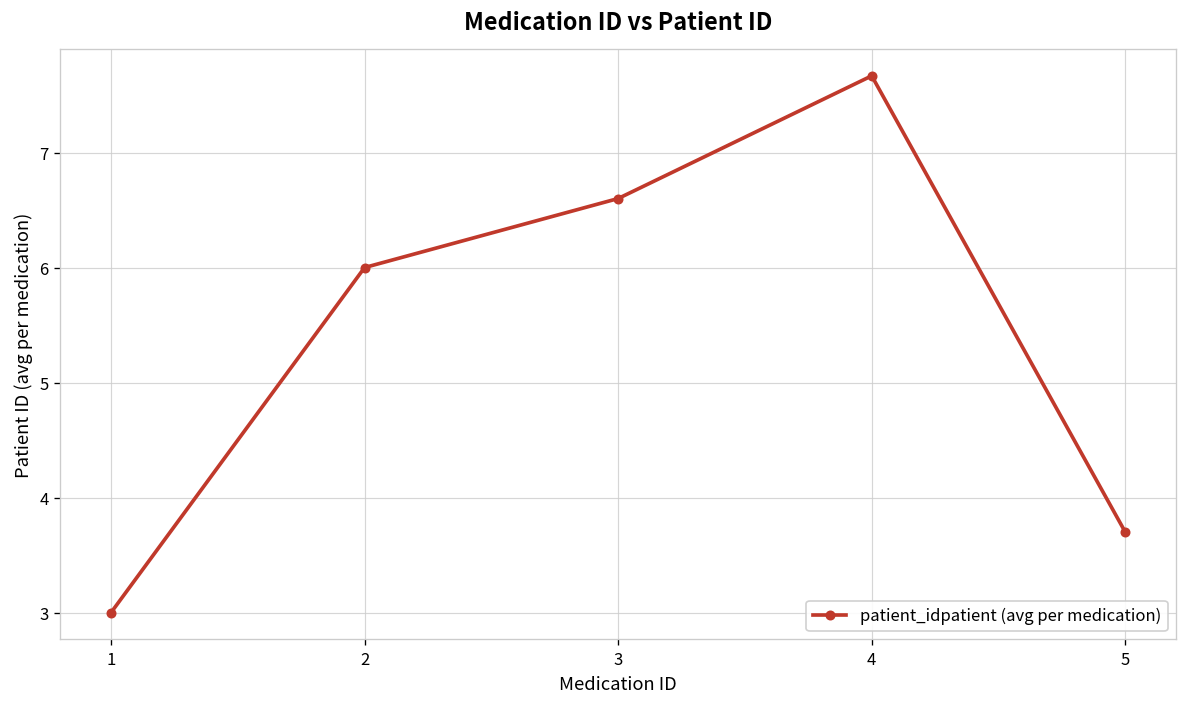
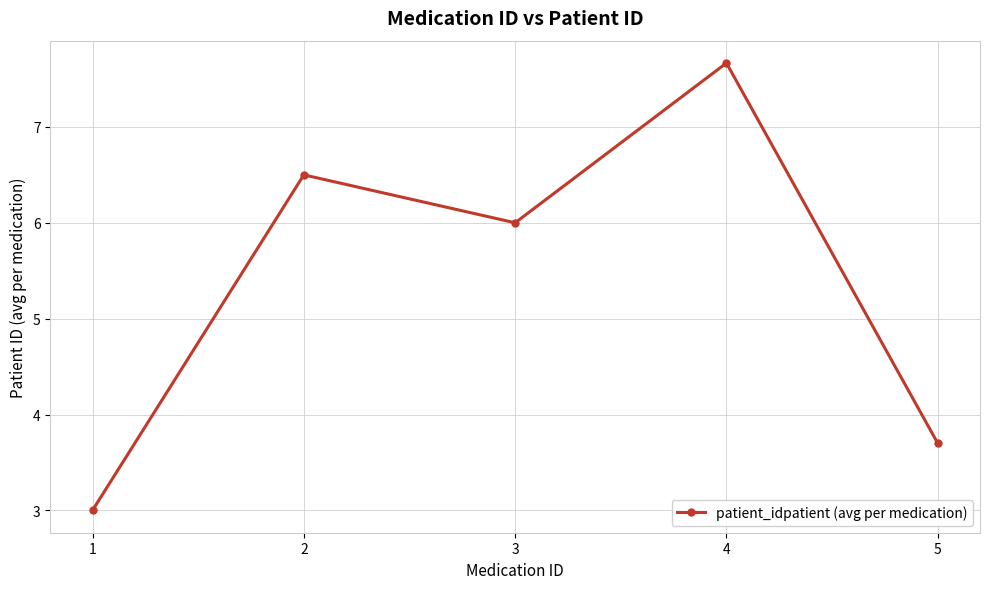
2: 6.0 -> 6.5
3: 6.6 -> 6.0
